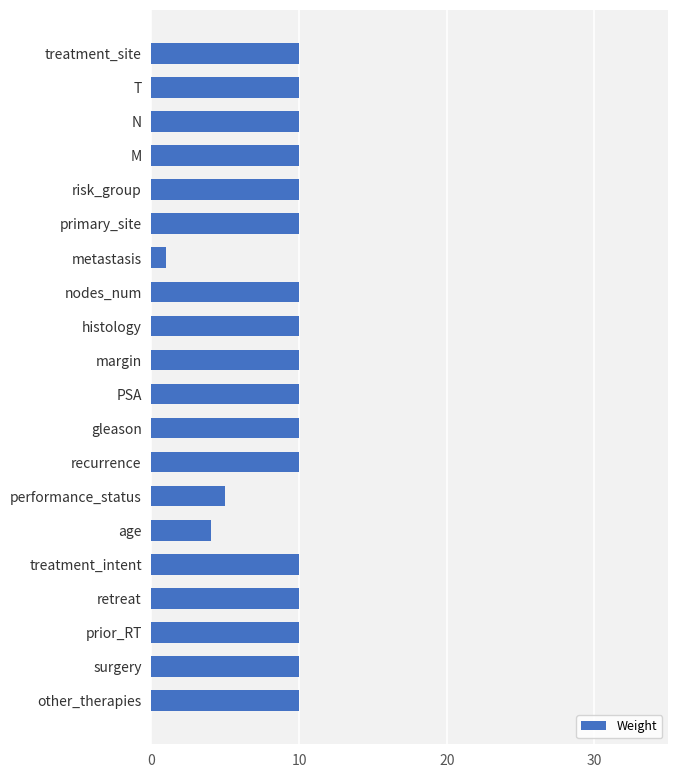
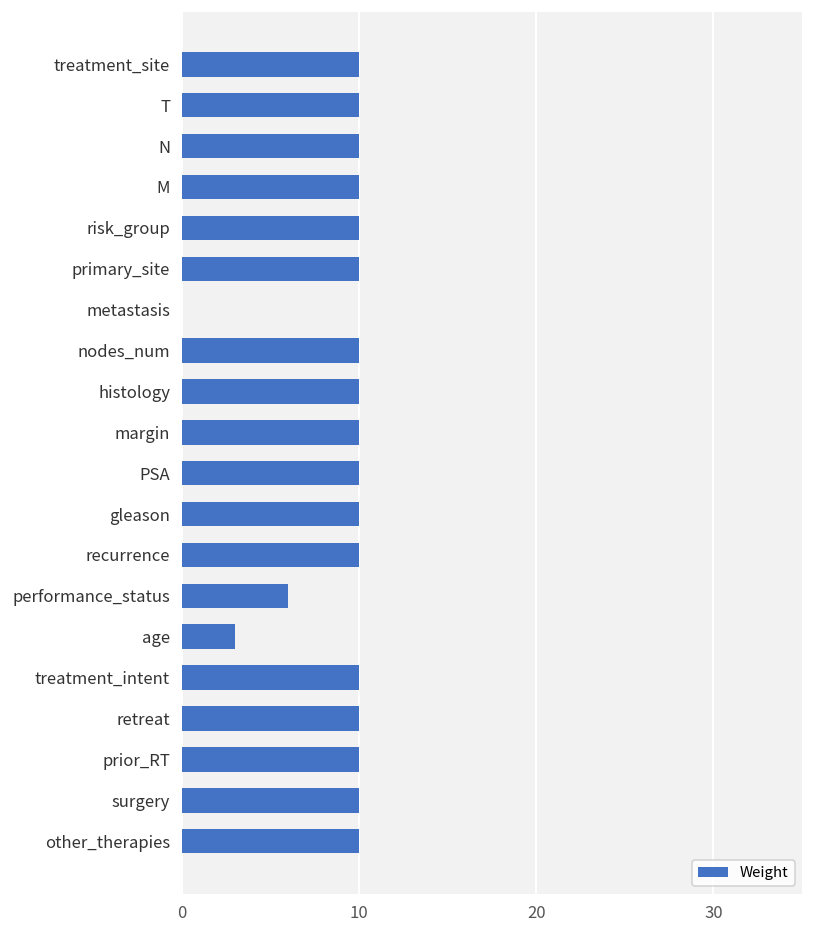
metastasis: 1 -> 0
performance_status: 5 -> 6
age: 4 -> 3
